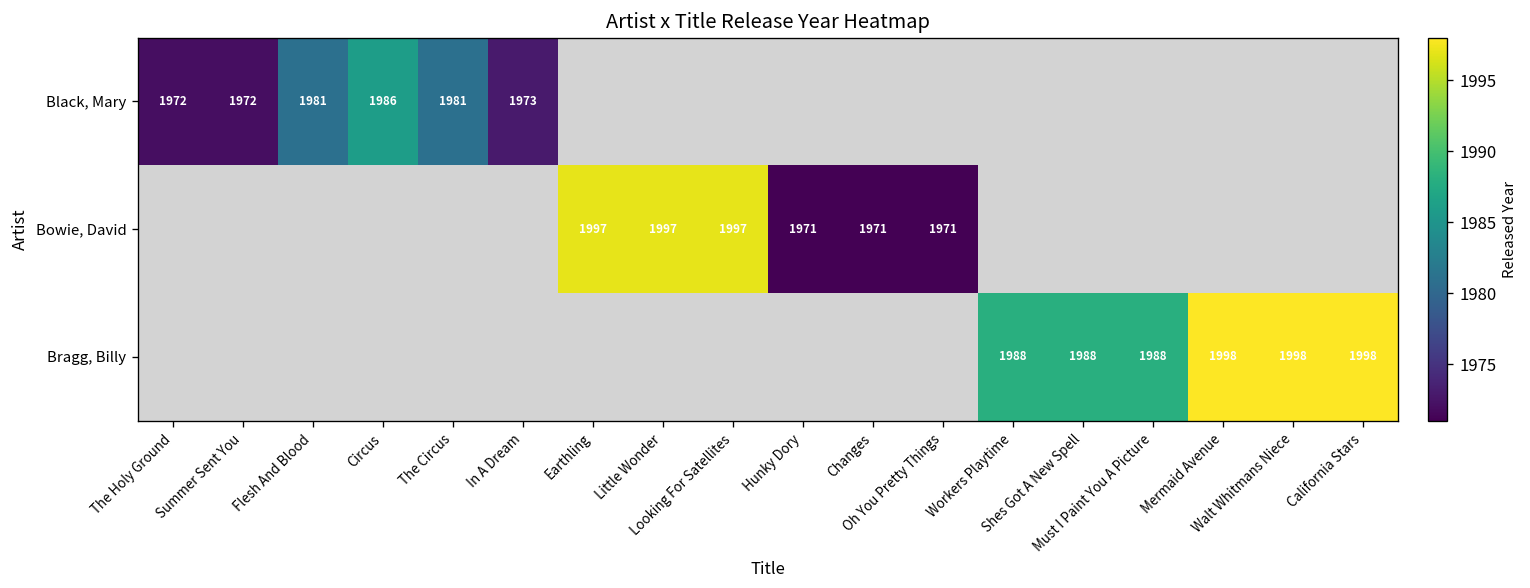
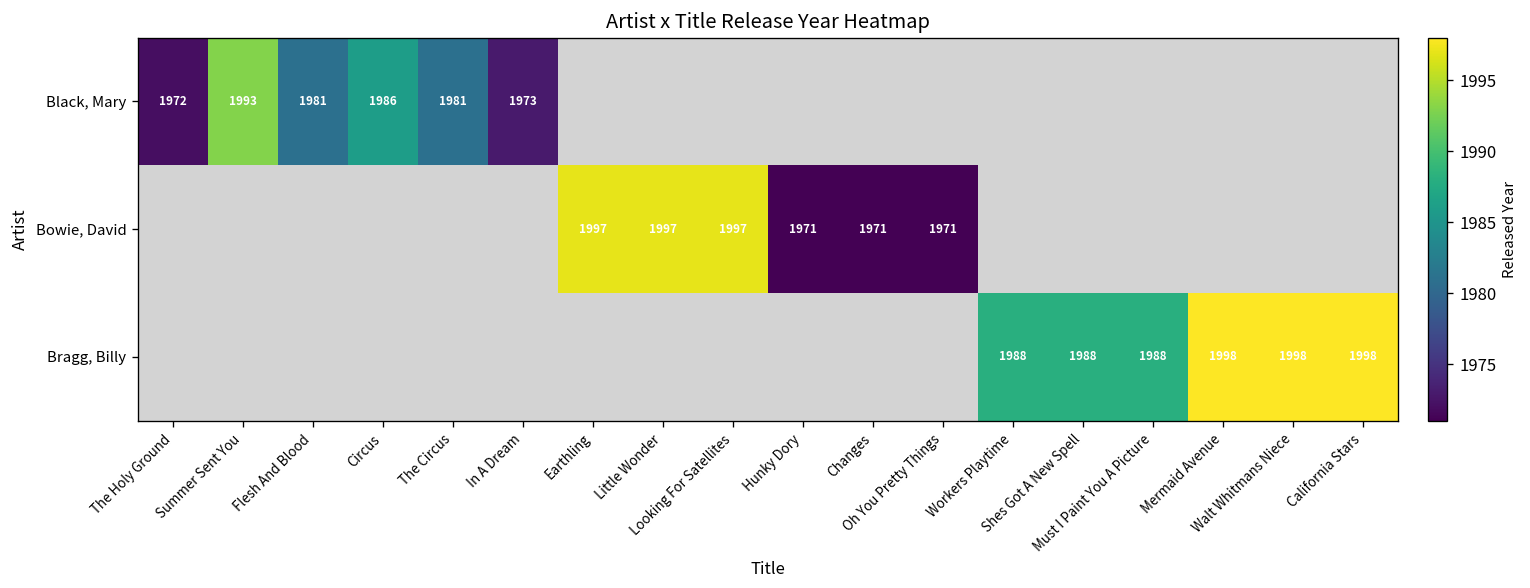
Black, Mary, Summer Sent You: 1972 -> 1993
